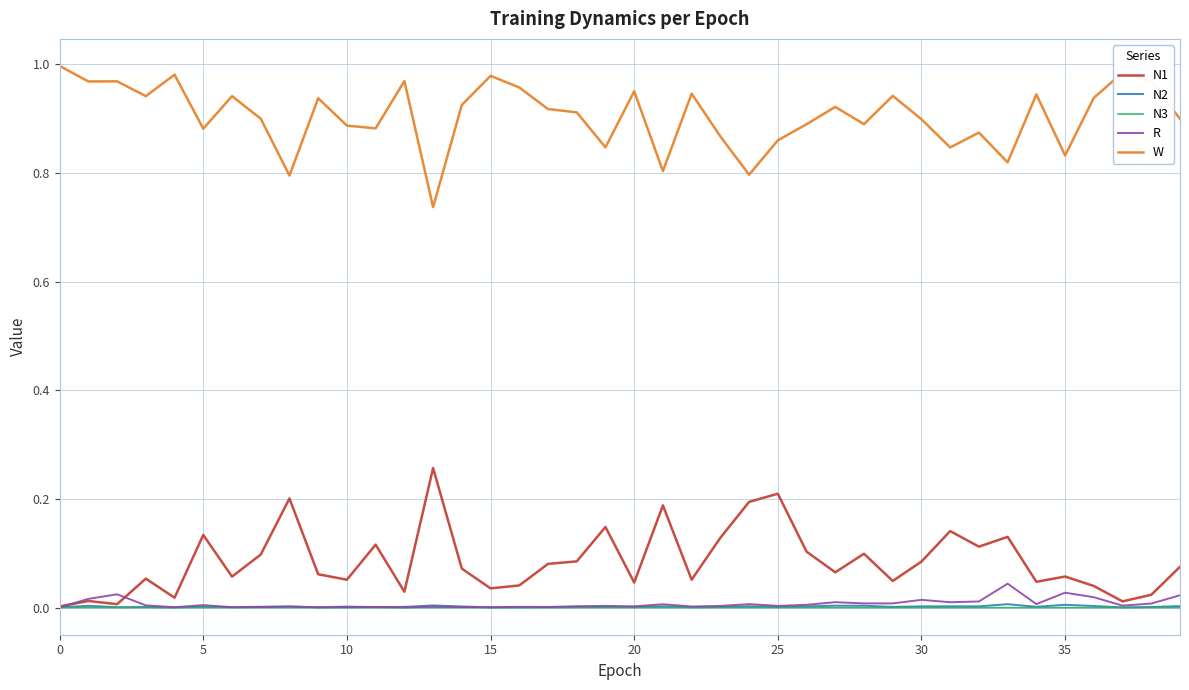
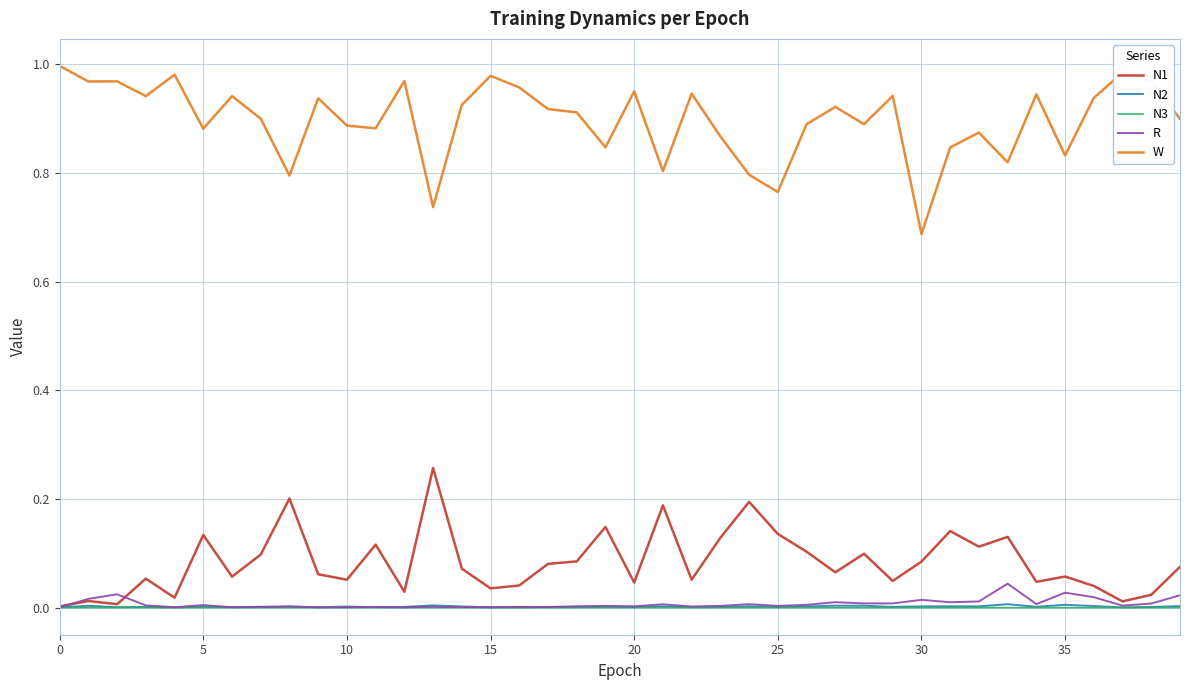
N1, 25: 0.21 -> 0.14
W, 25: 0.86 -> 0.76
W, 30: 0.90 -> 0.69
